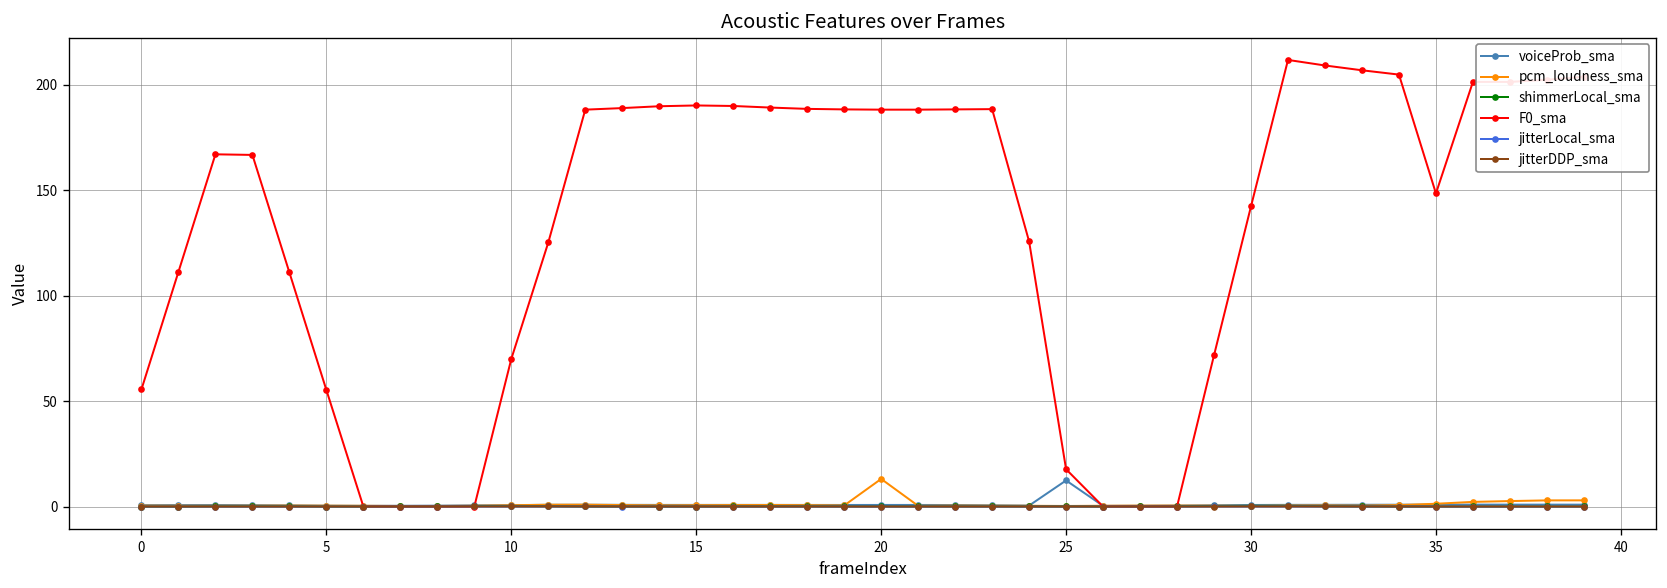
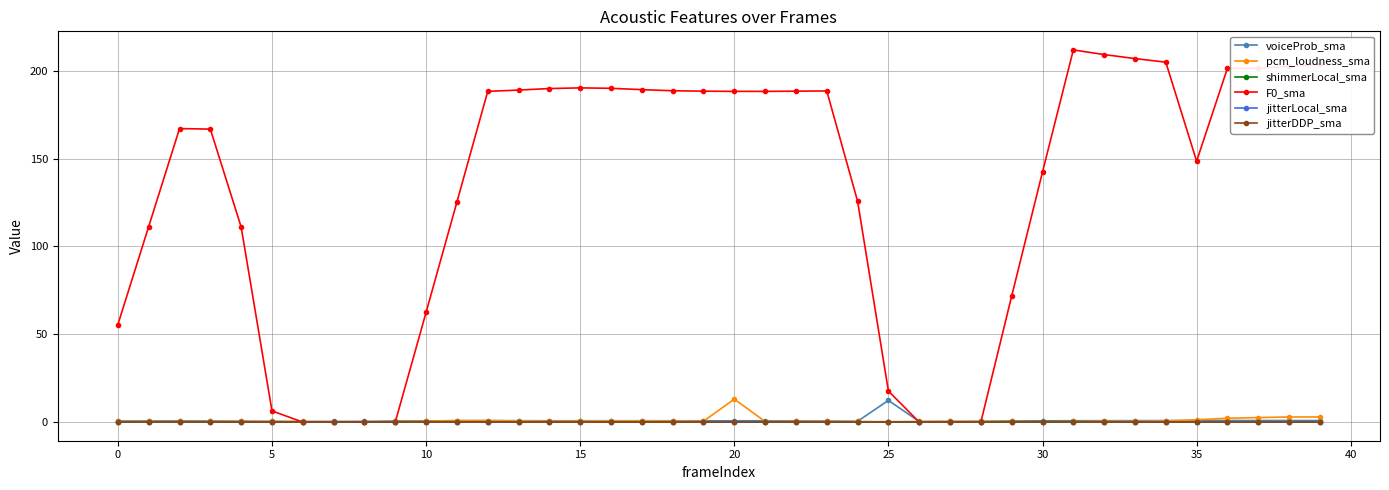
F0_sma, 5: 55 -> 6
F0_sma, 10: 70 -> 63
